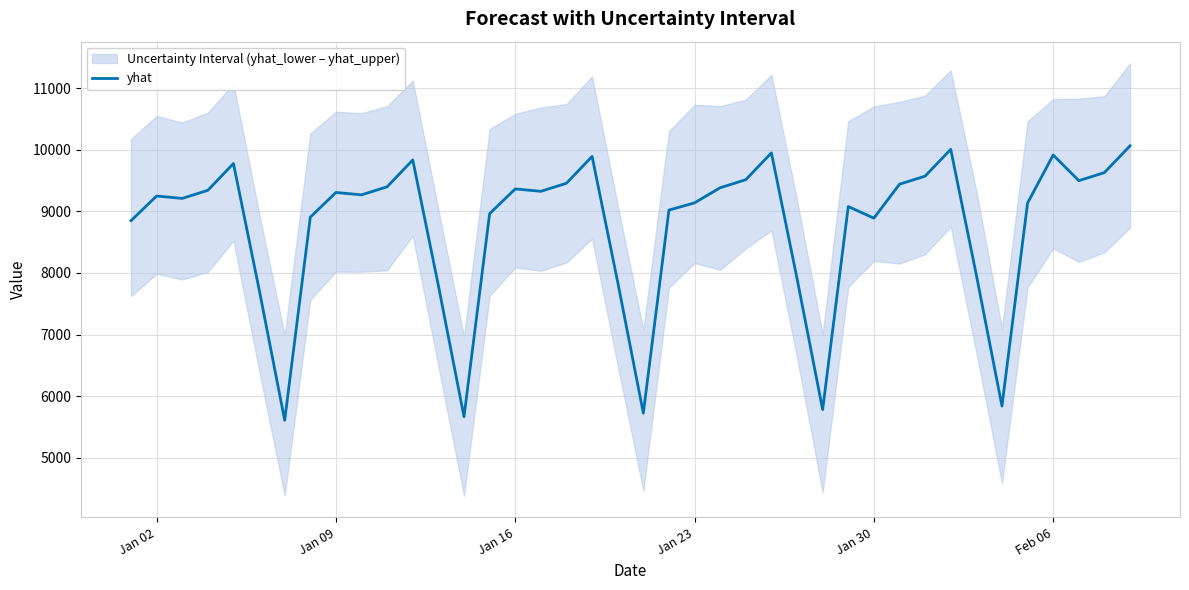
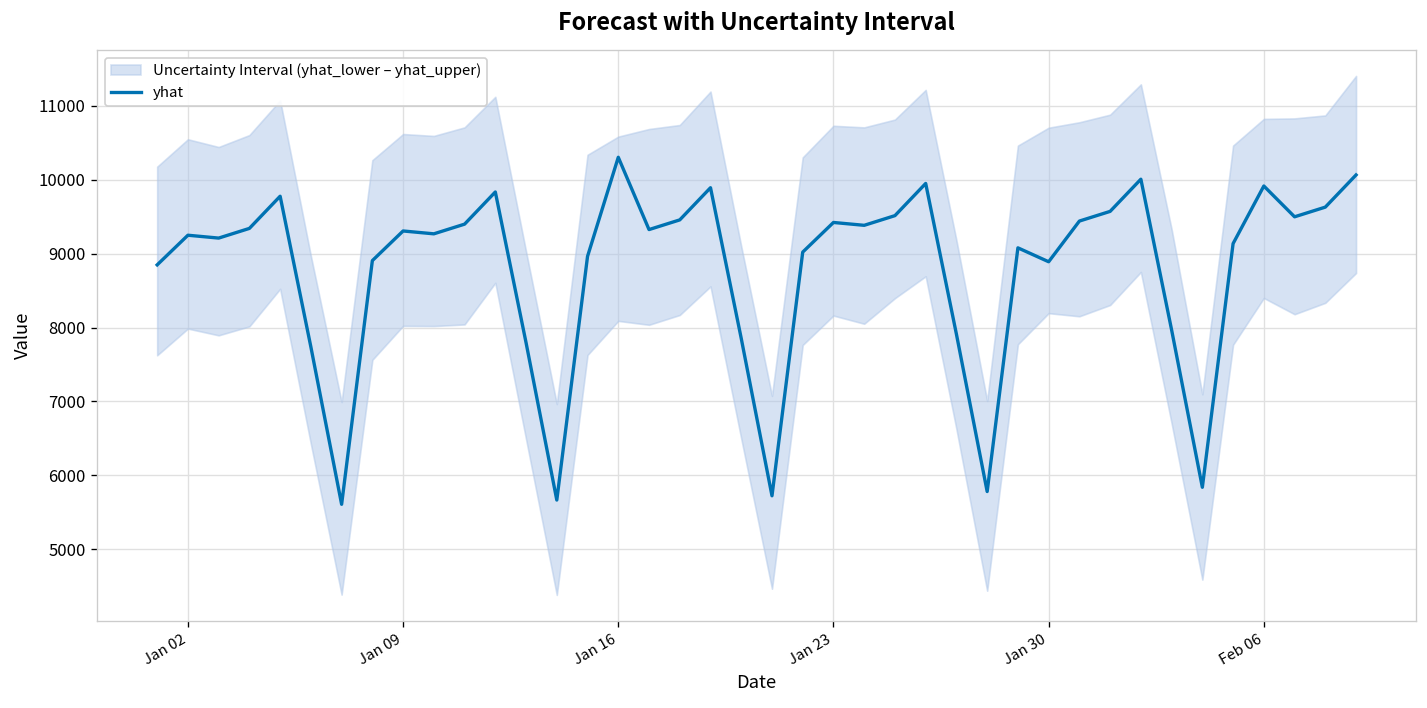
yhat, Jan 16: 9400 -> 10300
yhat, Jan 23: 9100 -> 9400
